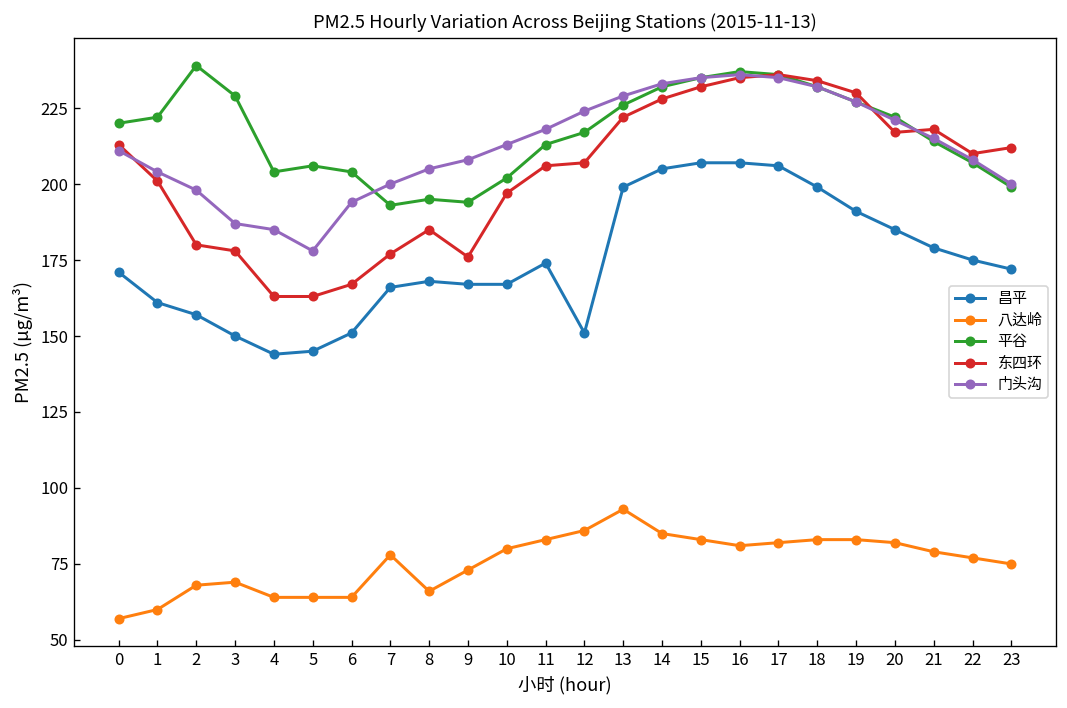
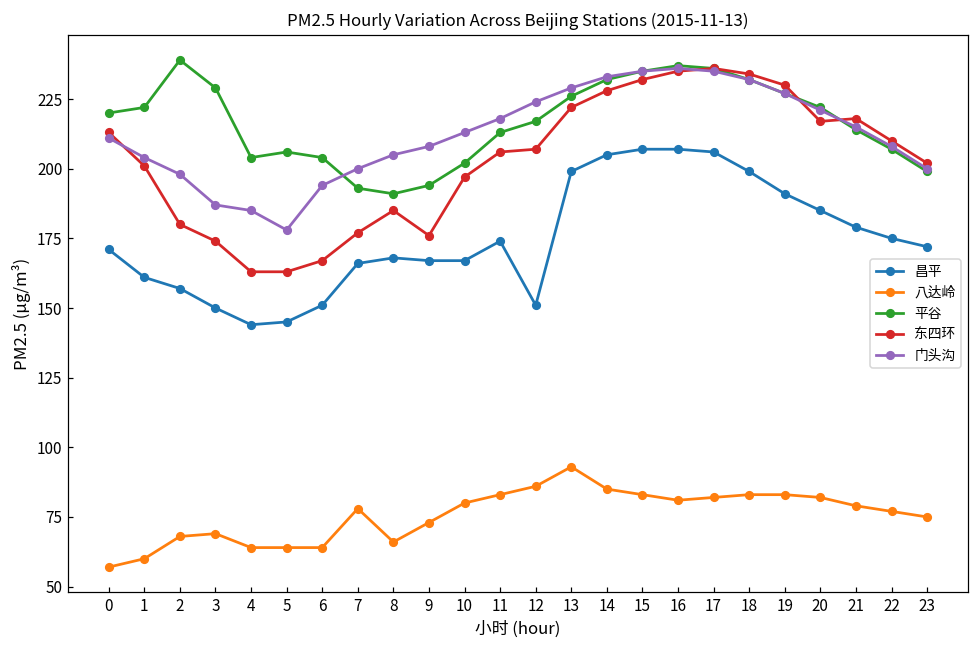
东四环, 3: 178 -> 174
平谷, 8: 195 -> 191
东四环, 23: 212 -> 202
